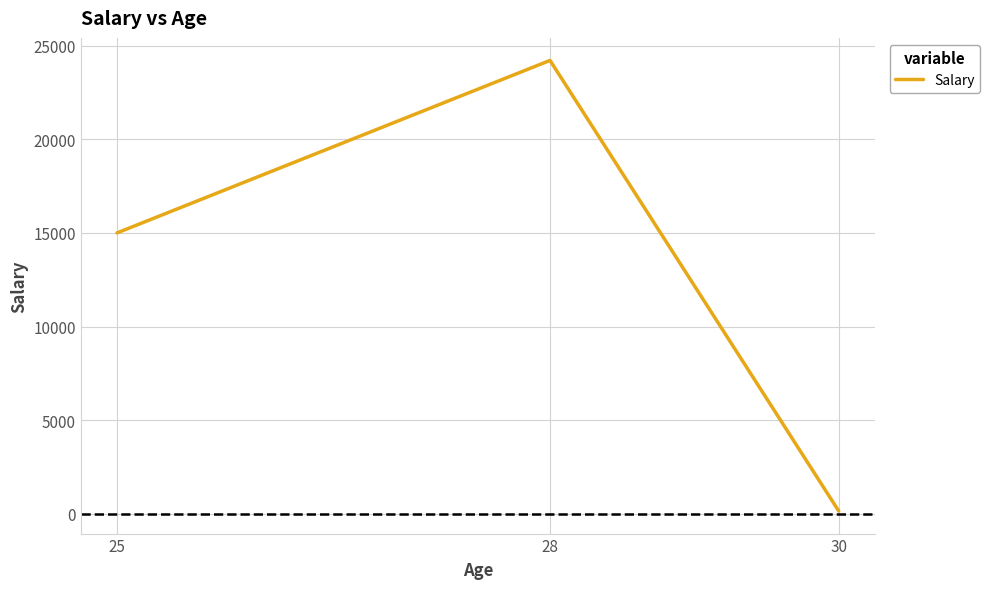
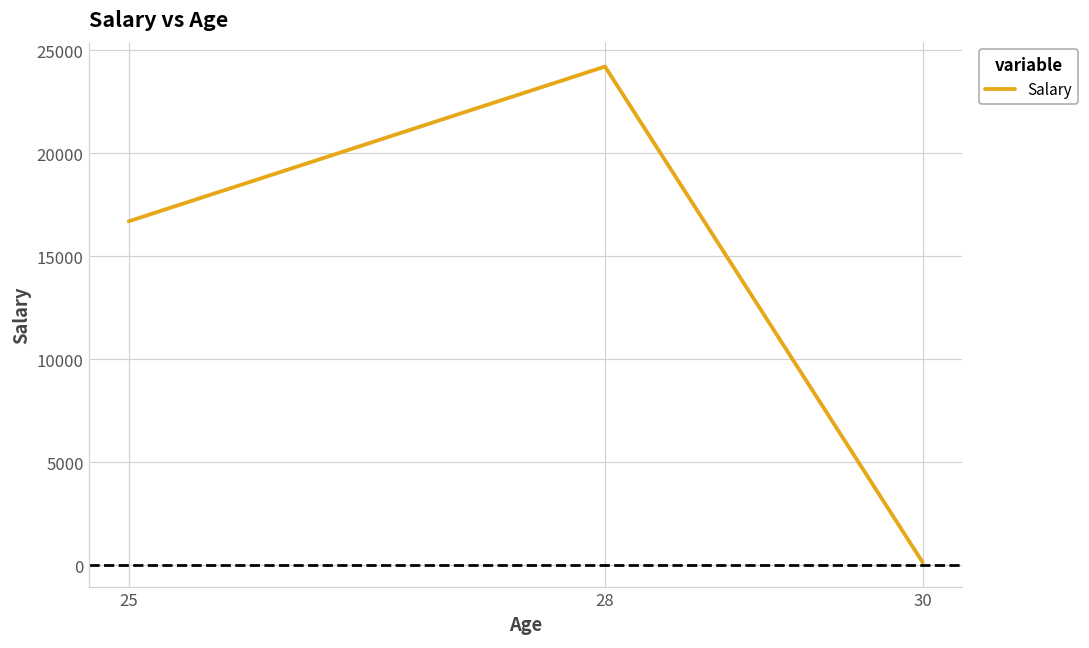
25: 15000 -> 16700
